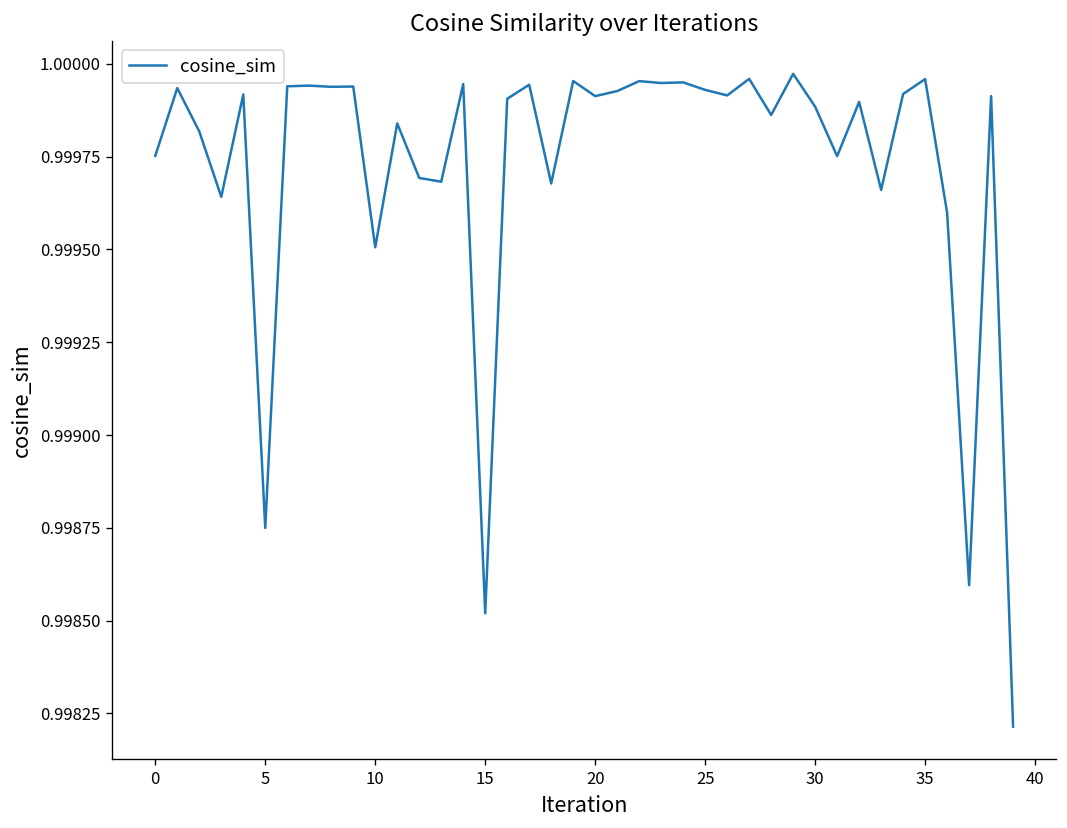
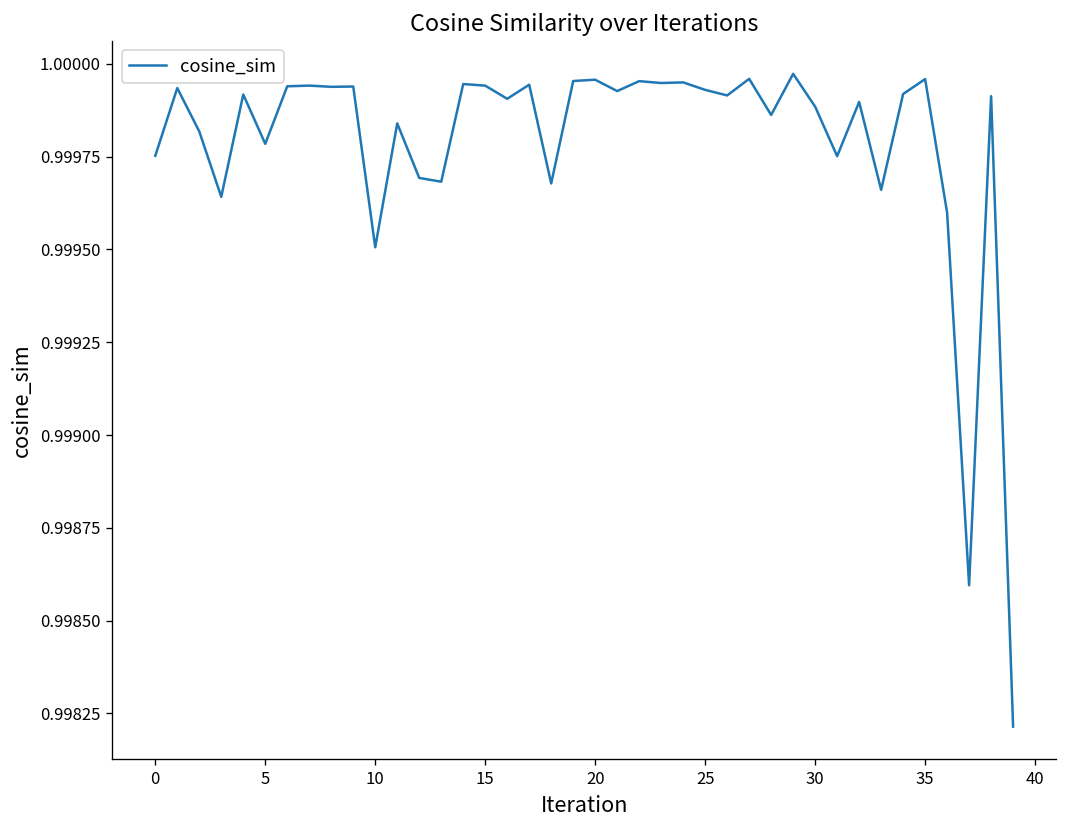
5: 0.99875 -> 0.99978
15: 0.99852 -> 0.99994
20: 0.99991 -> 0.99996
